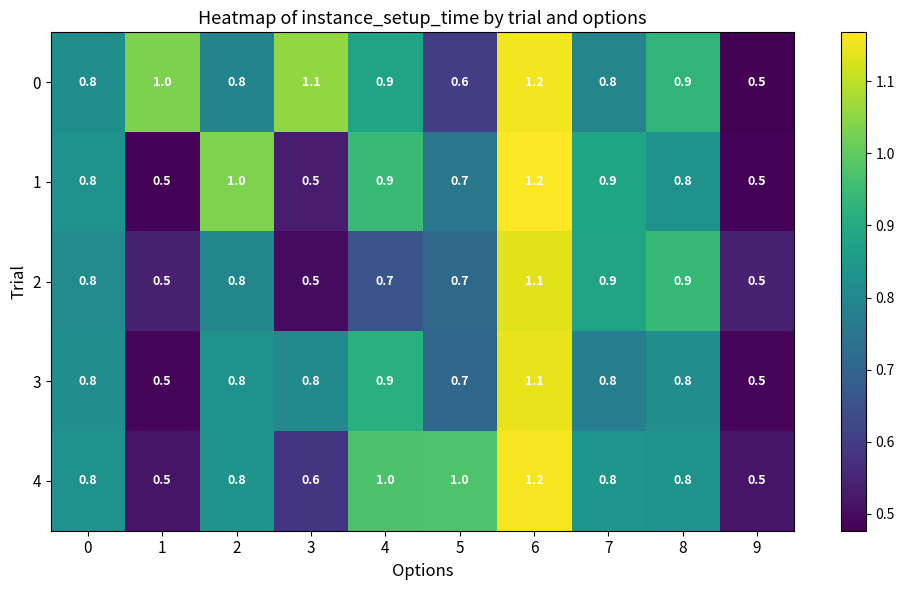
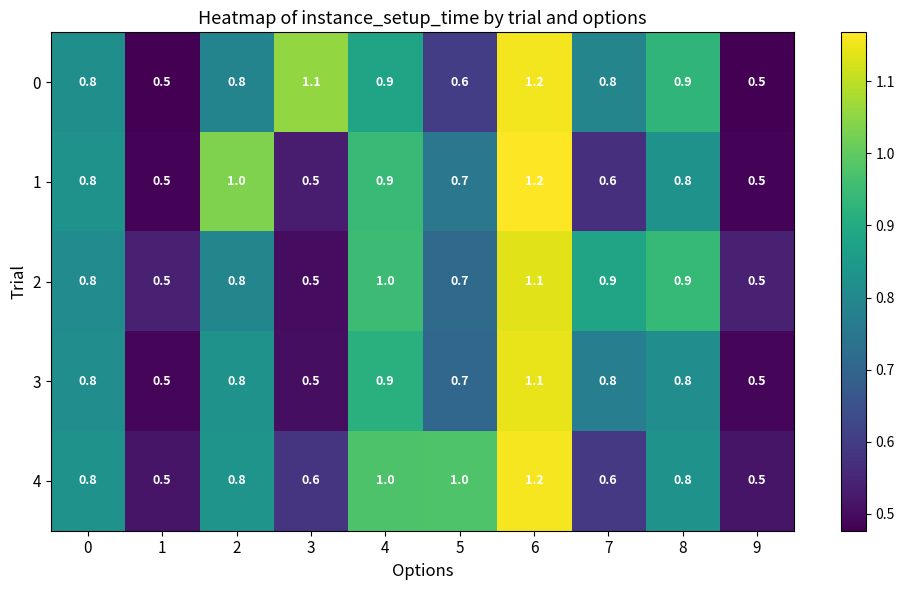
0, 1: 1.0 -> 0.5
1, 7: 0.9 -> 0.6
2, 4: 0.7 -> 1.0
3, 3: 0.8 -> 0.5
4, 7: 0.8 -> 0.6
